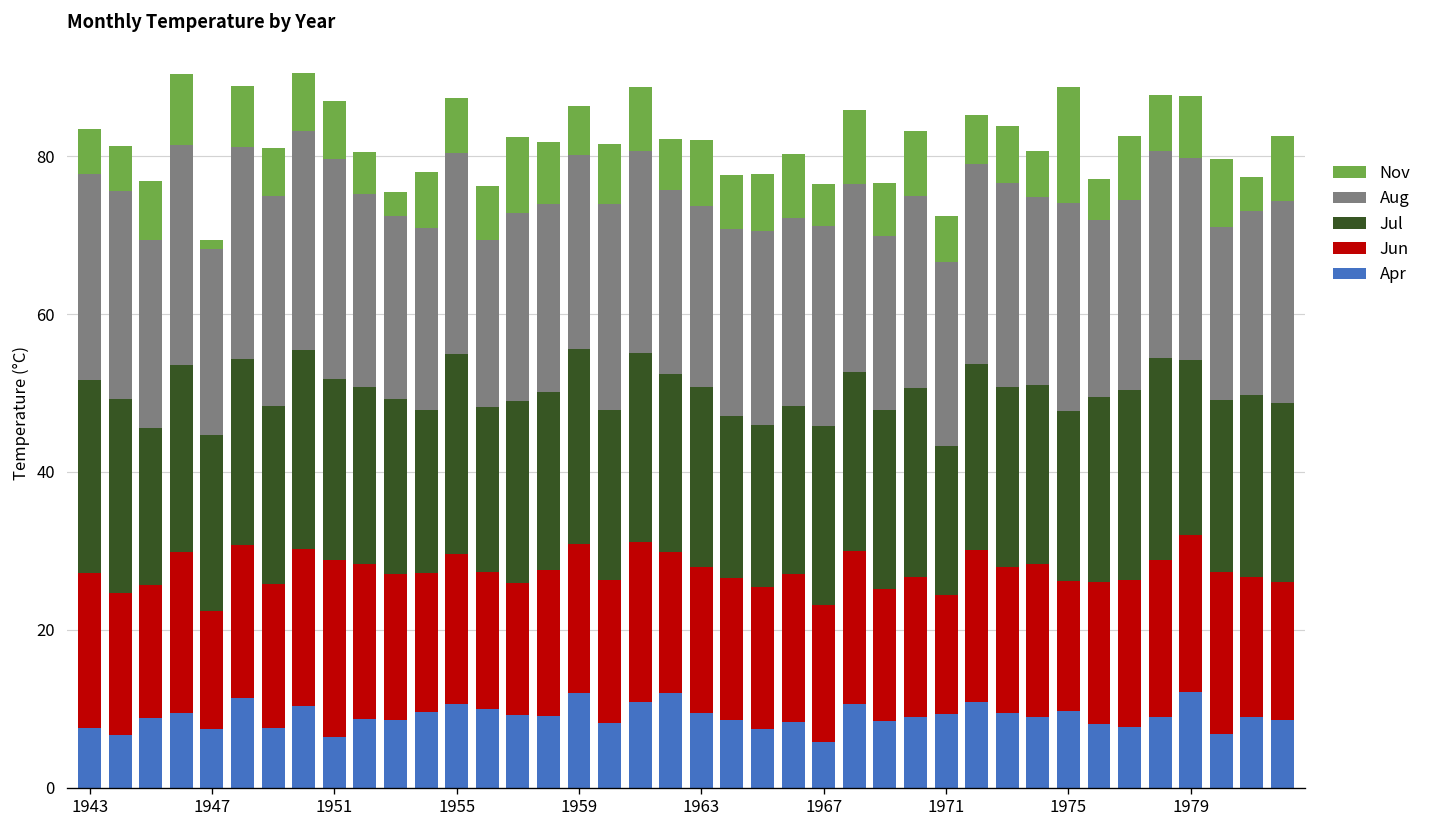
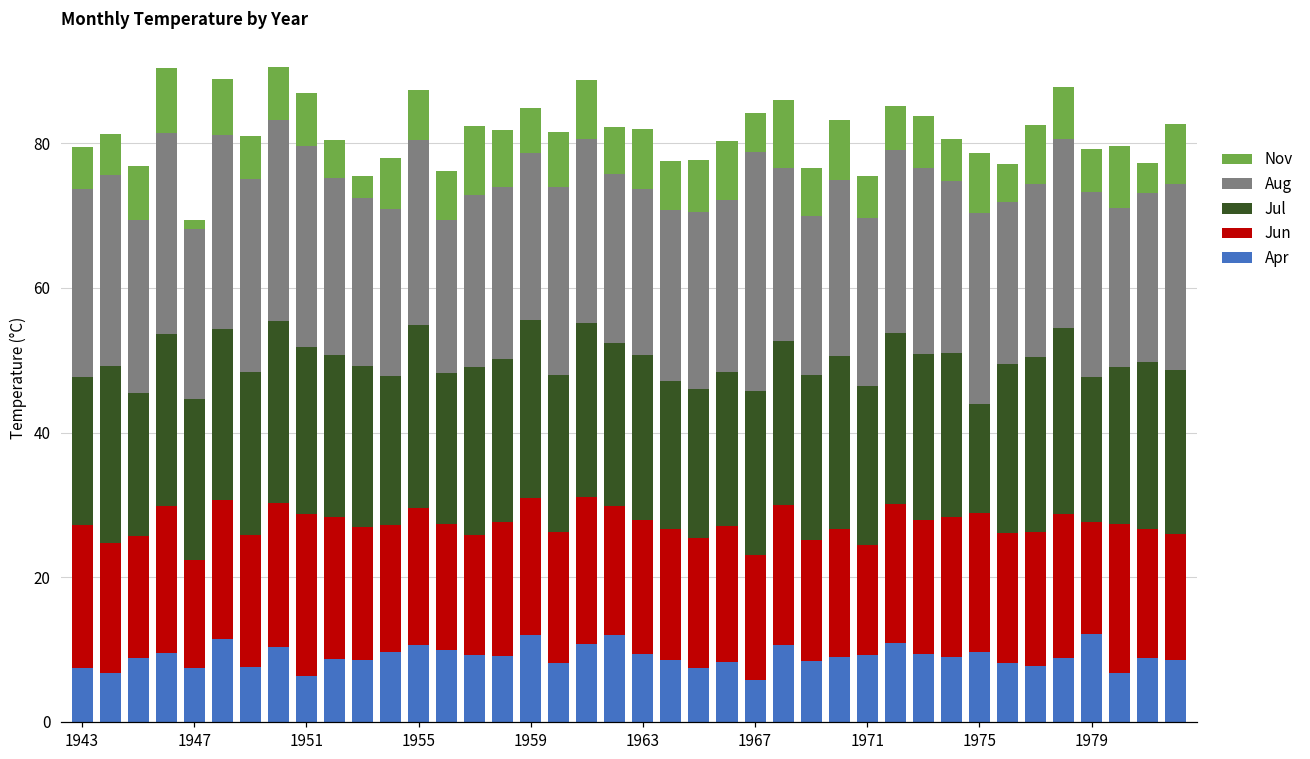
Jul, 1943: 25 -> 21
Aug, 1959: 25 -> 23
Aug, 1967: 25 -> 33
Jul, 1971: 19 -> 22
Jun, 1975: 17 -> 19
Jul, 1975: 22 -> 15
Nov, 1975: 15 -> 8
Jun, 1979: 20 -> 16
Jul, 1979: 22 -> 20
Nov, 1979: 8 -> 6
